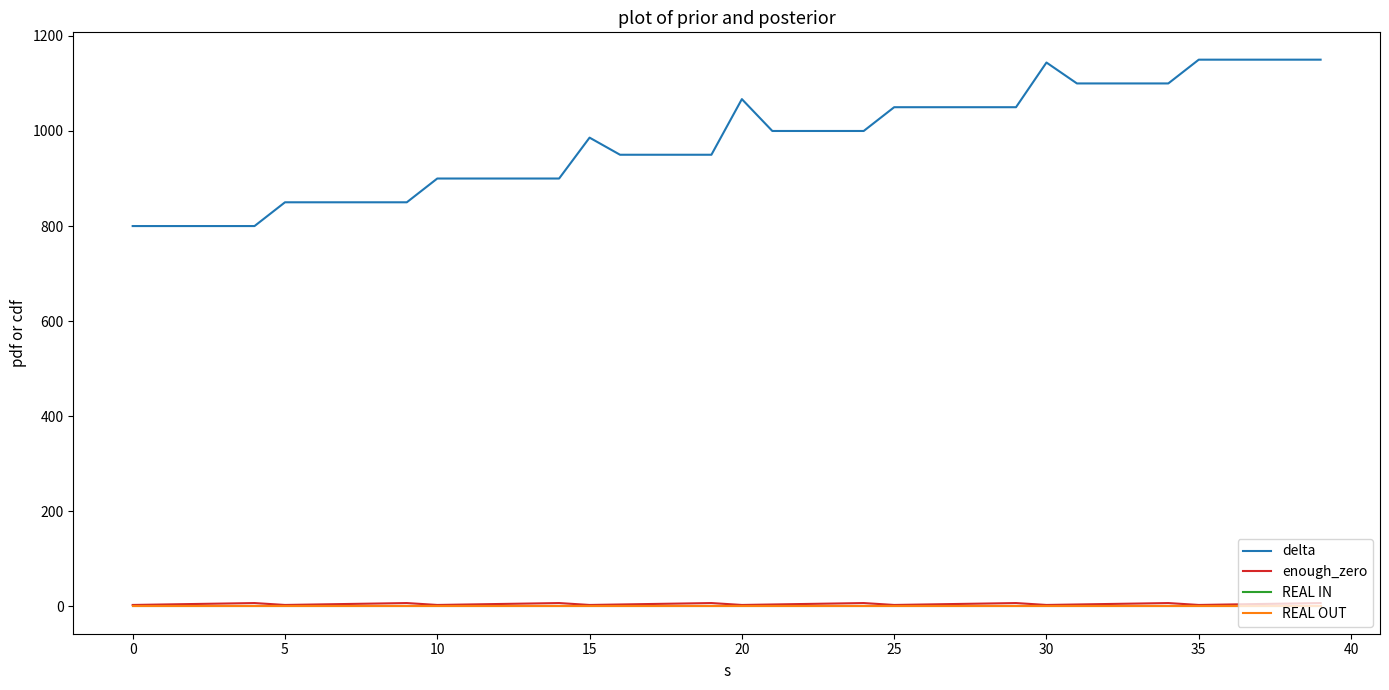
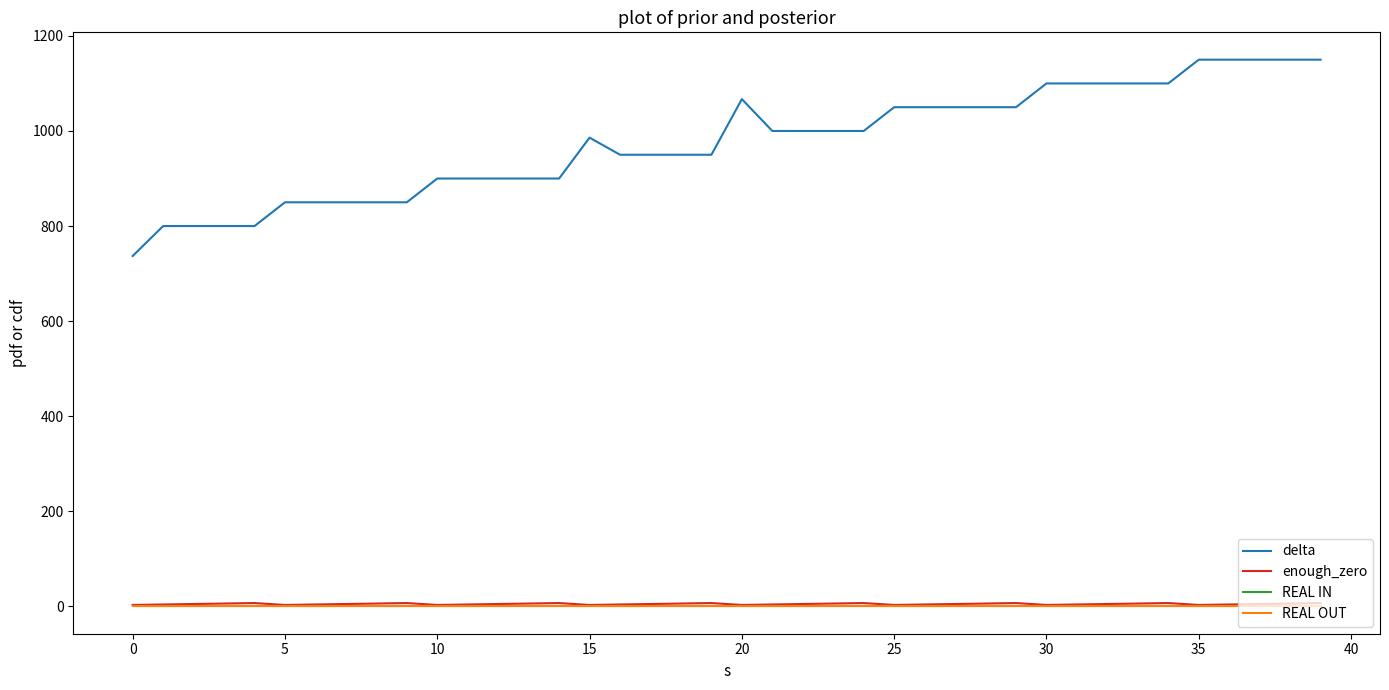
delta, 0: 800 -> 740
delta, 30: 1140 -> 1100
